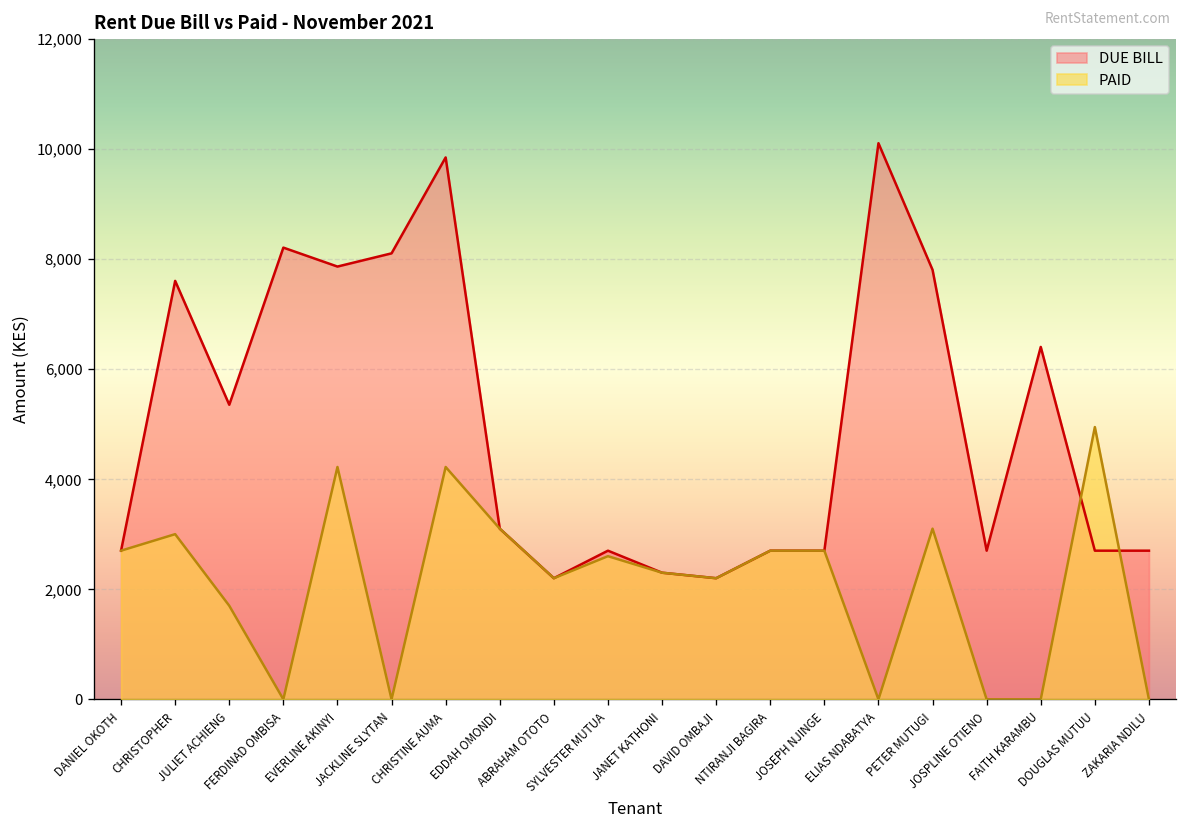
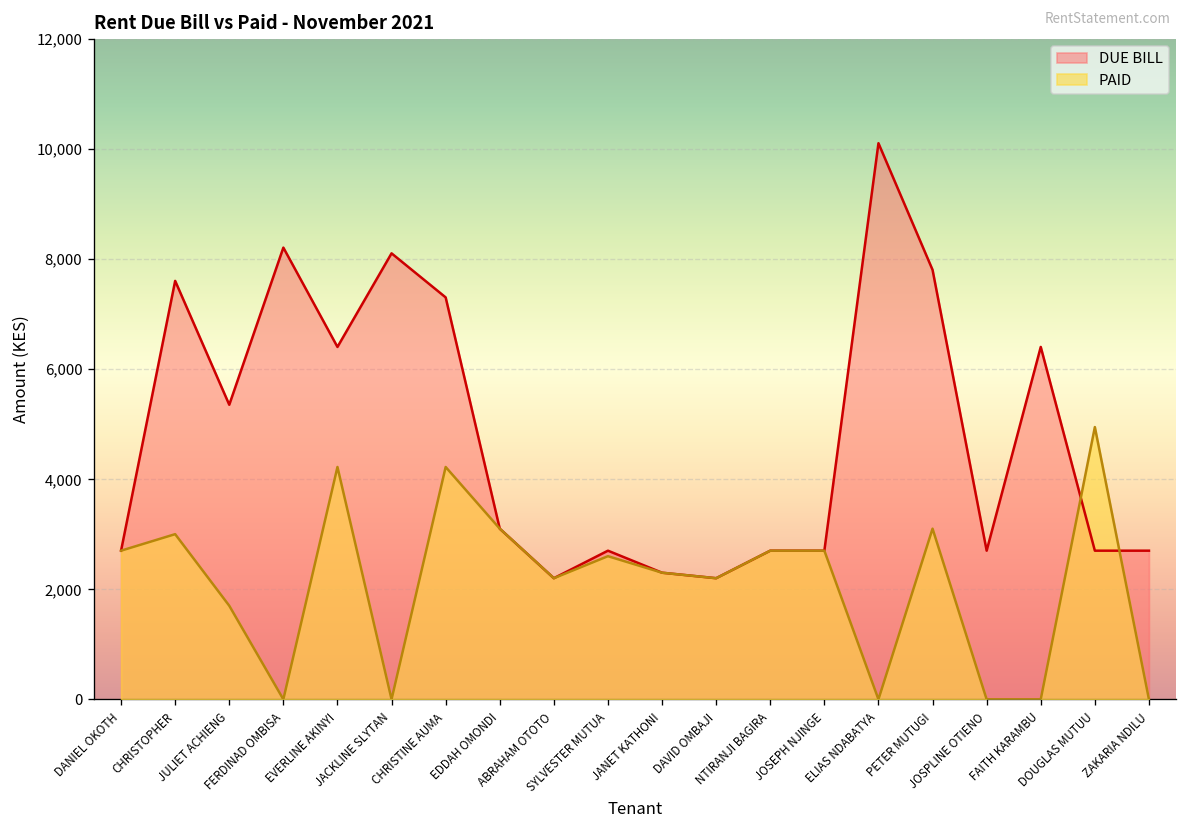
DUE BILL, EVERLINE AKINYI: 7,900 -> 6,400
DUE BILL, CHRISTINE AUMA: 9,800 -> 7,300
